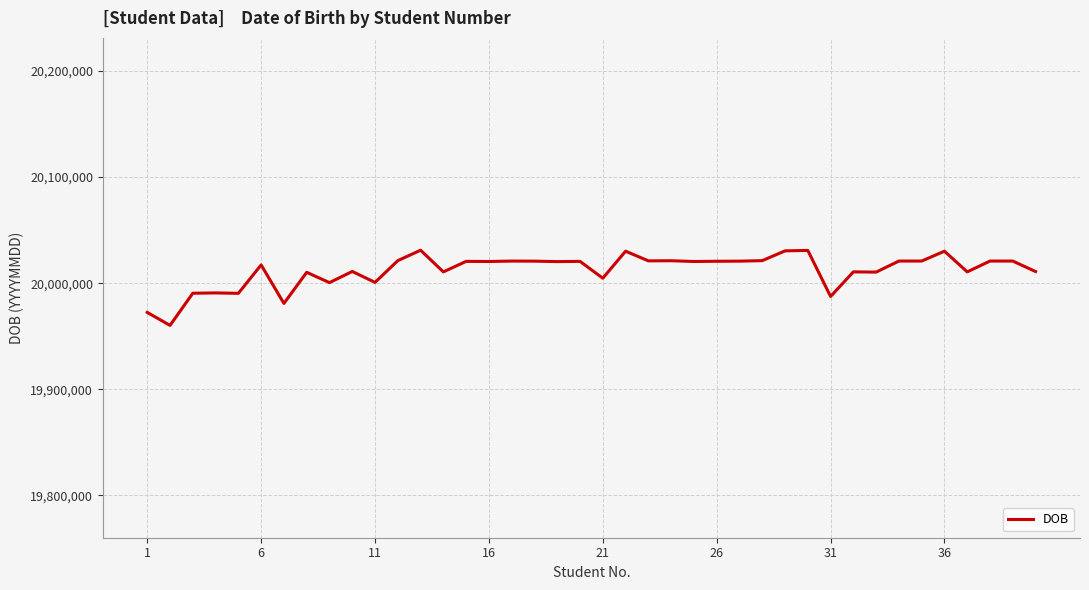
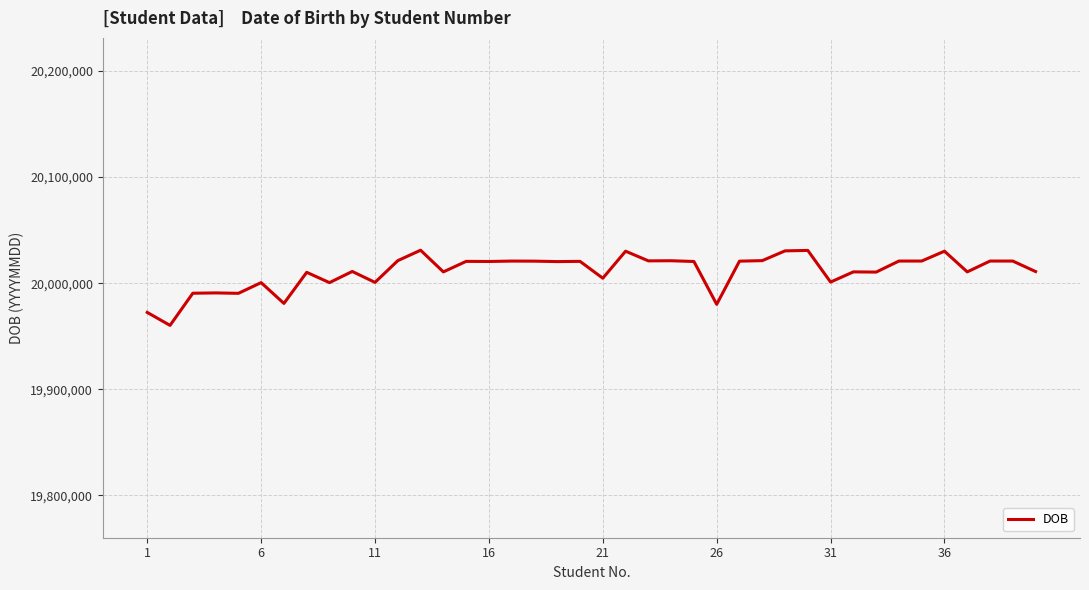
6: 20,017,000 -> 20,001,000
26: 20,021,000 -> 19,980,000
31: 19,987,000 -> 20,001,000
